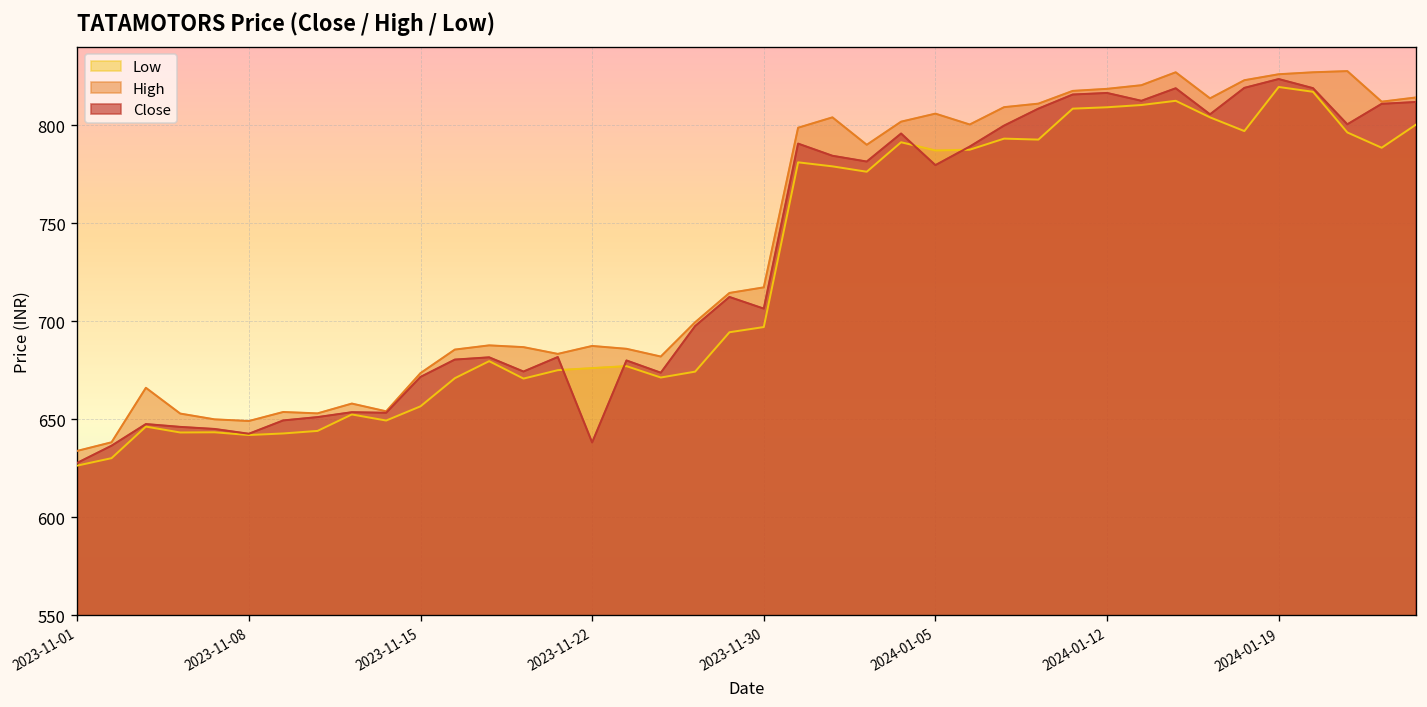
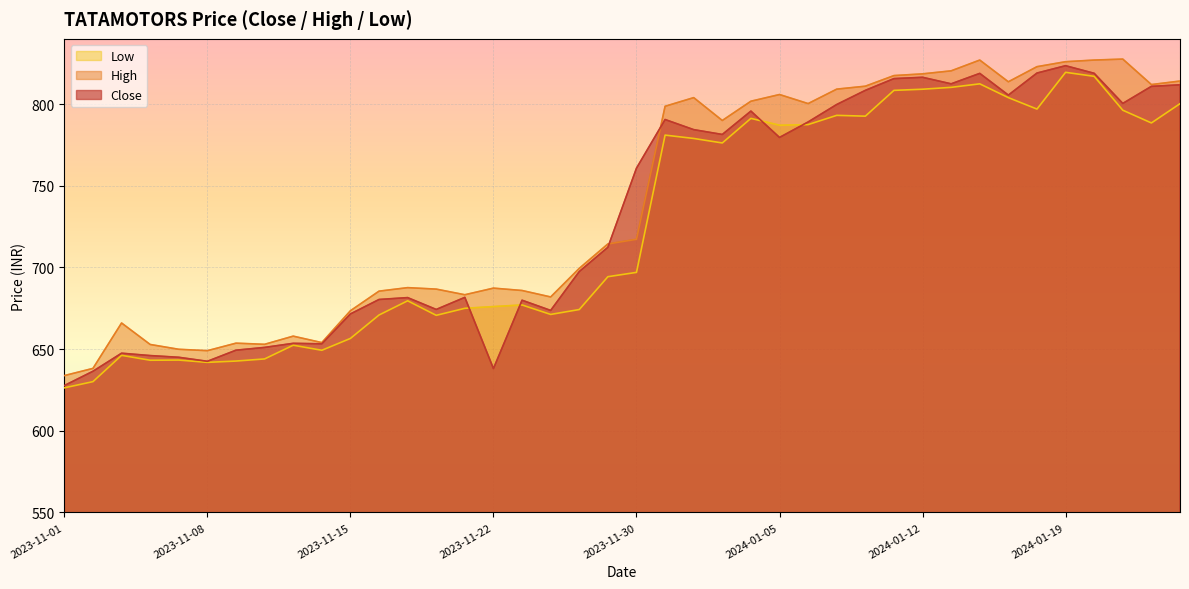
Close, 2023-11-30: 706 -> 761
